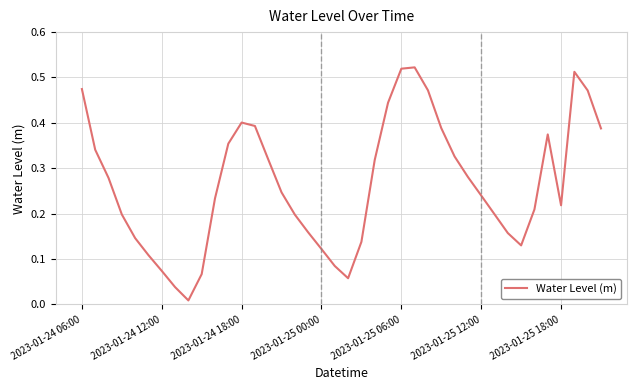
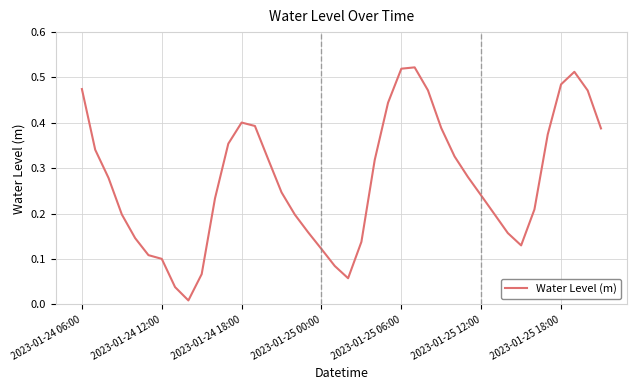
2023-01-24 12:00: 0.07 -> 0.10
2023-01-25 18:00: 0.22 -> 0.48
